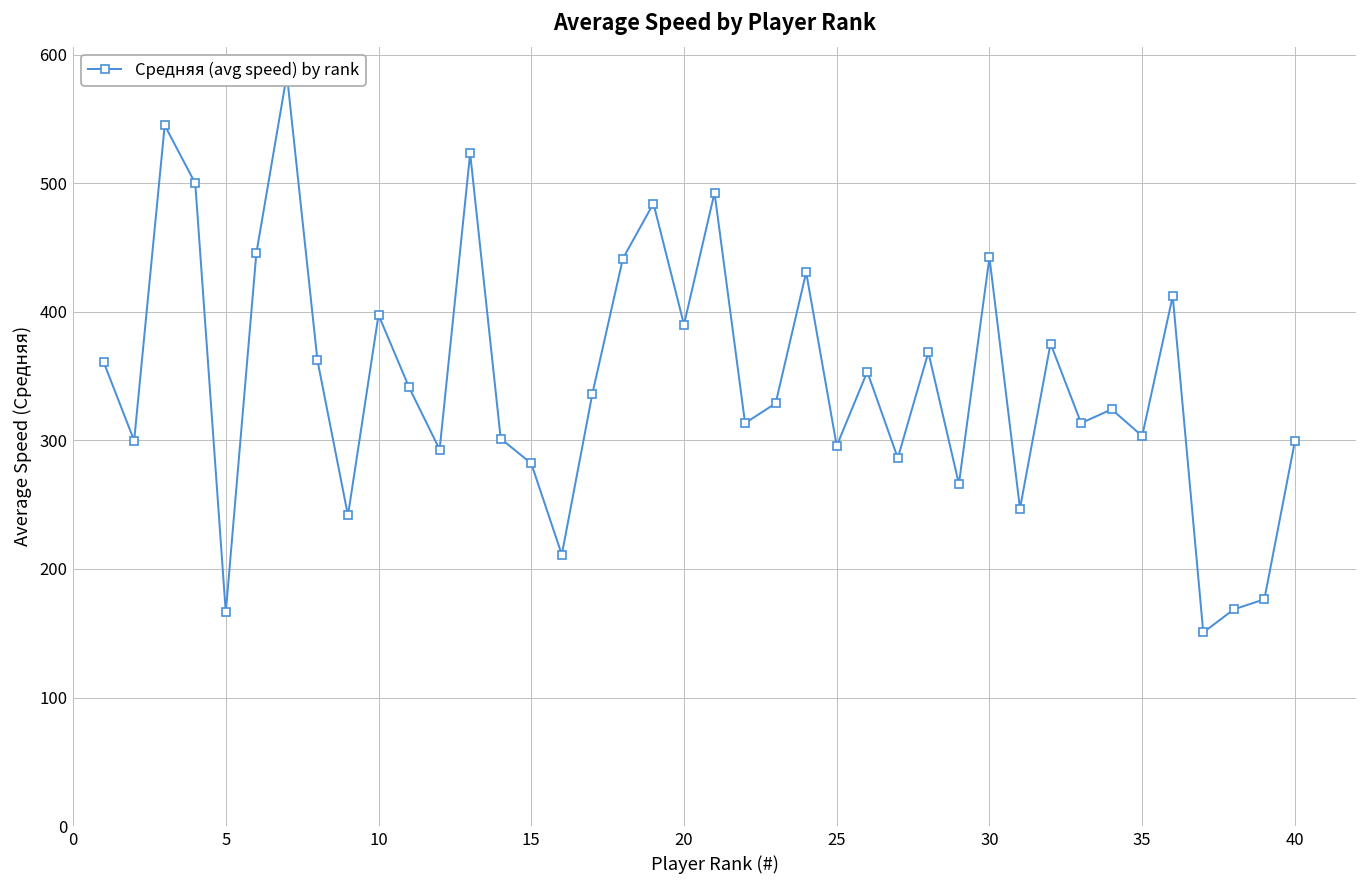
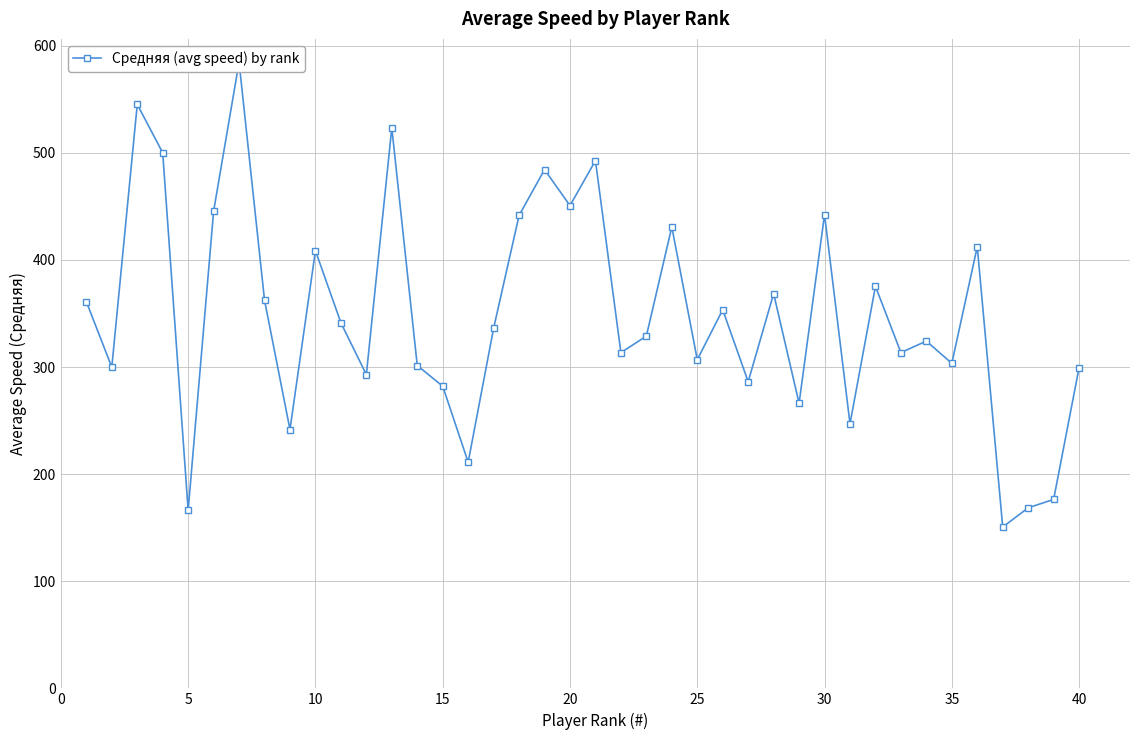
10: 398 -> 409
20: 390 -> 451
25: 296 -> 307
